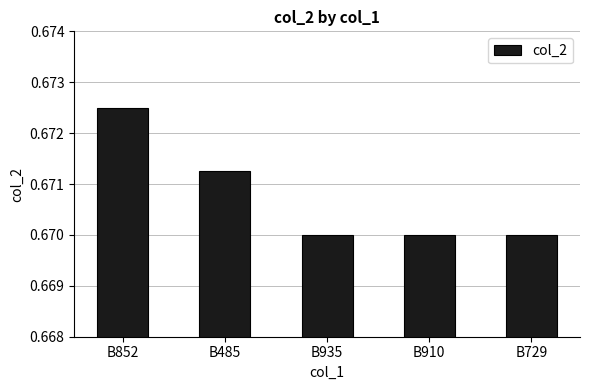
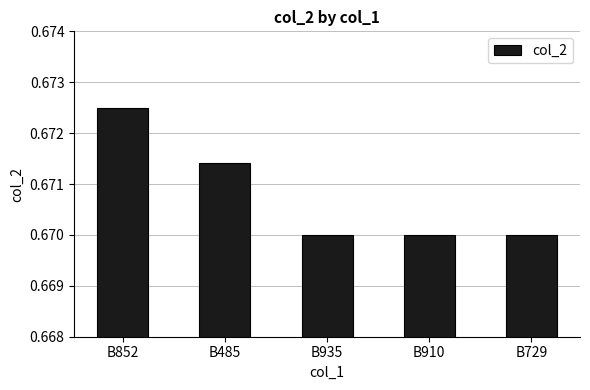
B485: 0.6713 -> 0.6714
